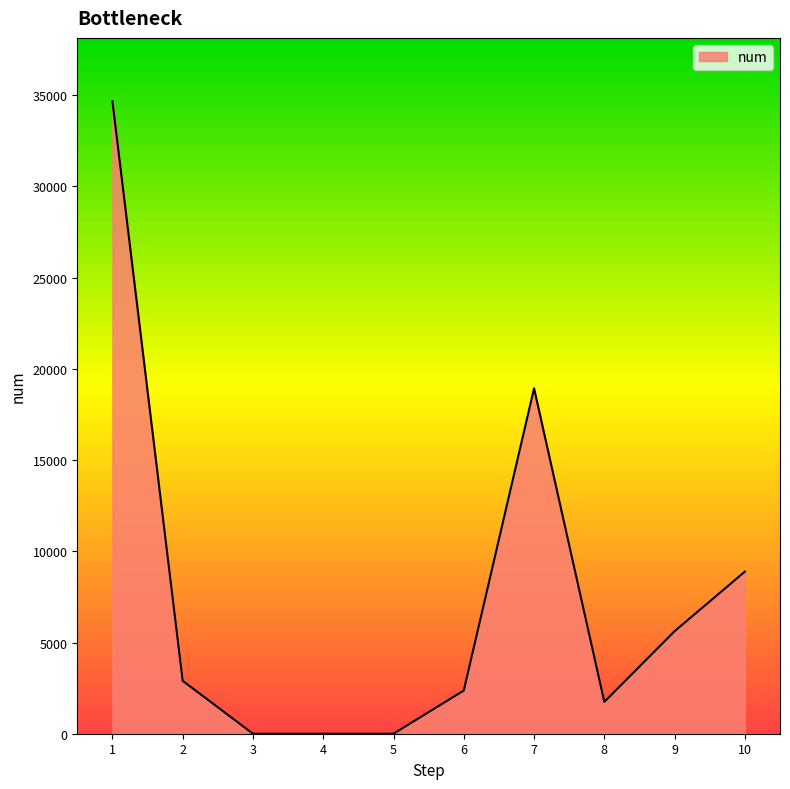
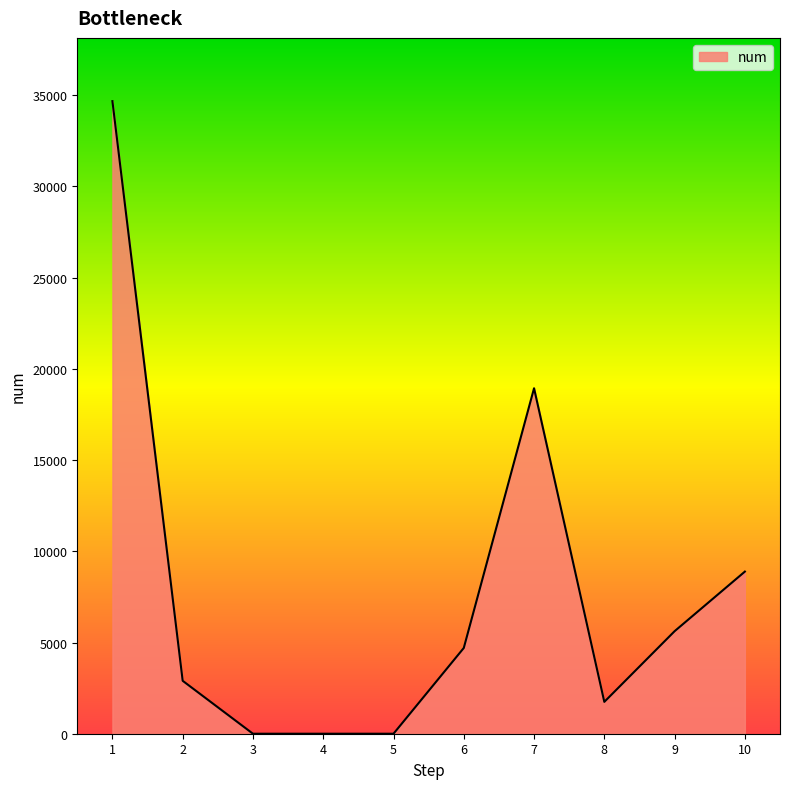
6: 2400 -> 4700
